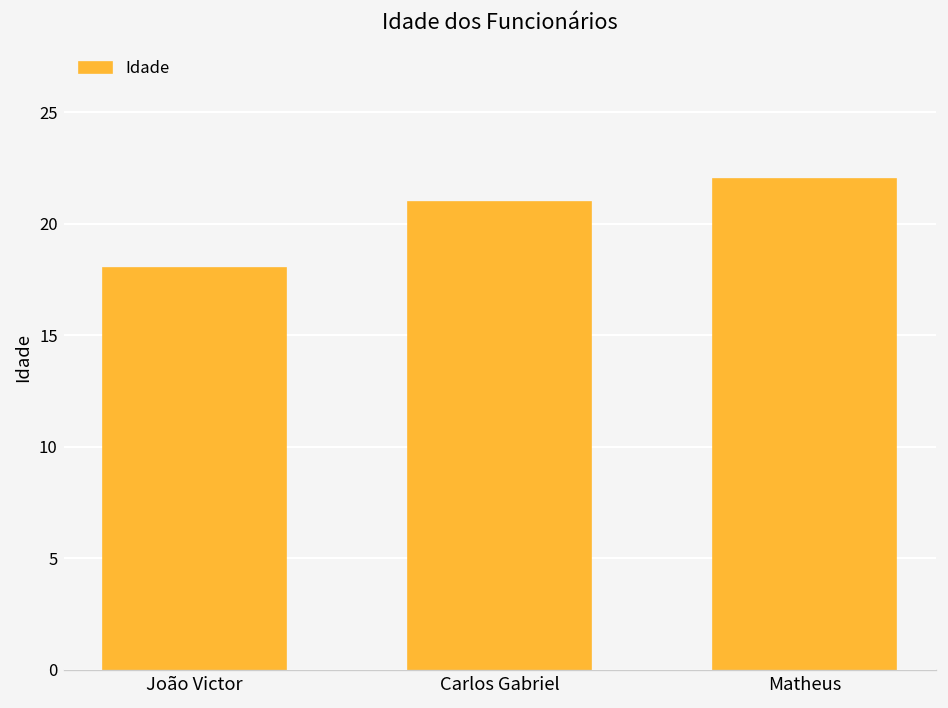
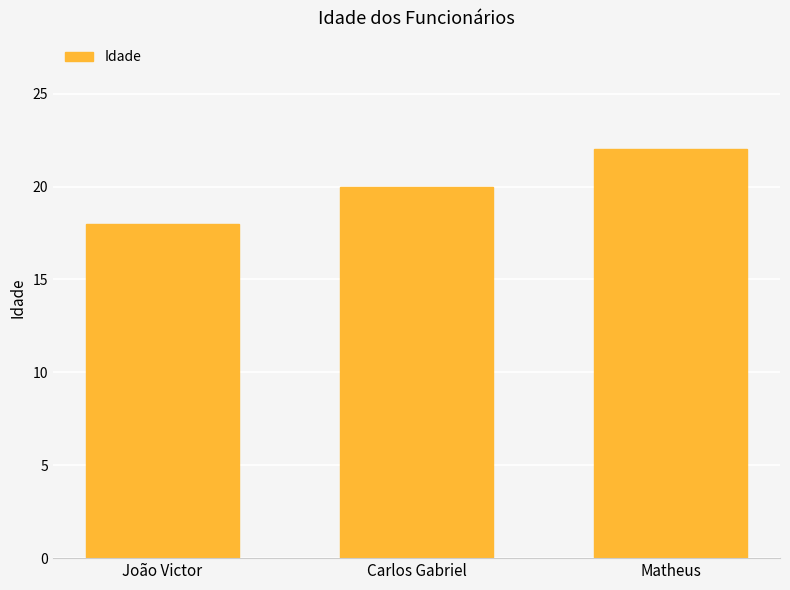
Carlos Gabriel: 21 -> 20
